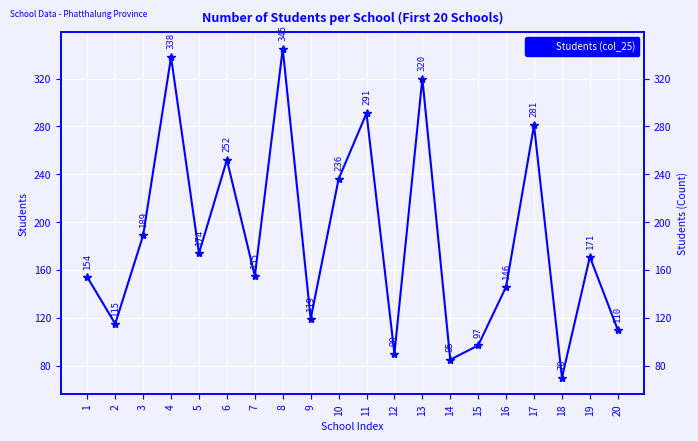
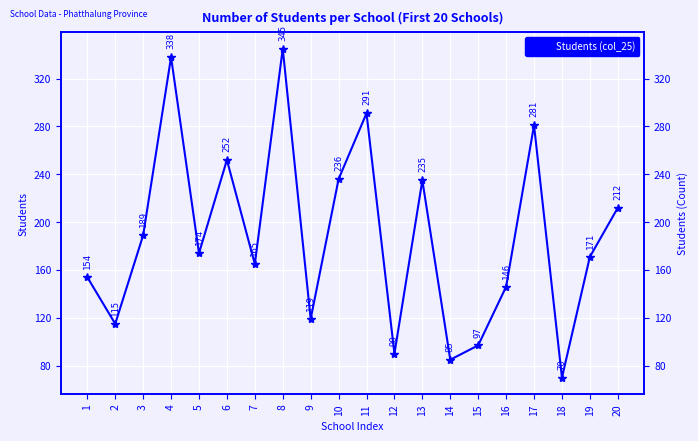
7: 155 -> 165
13: 320 -> 235
20: 110 -> 212
